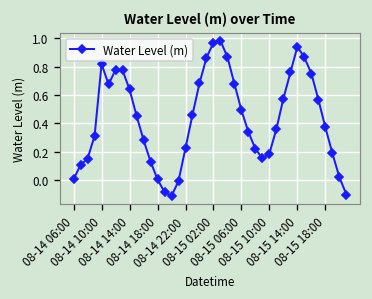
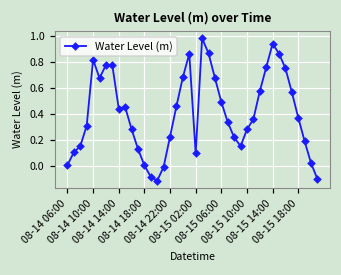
08-14 14:00: 0.64 -> 0.44
08-15 02:00: 0.97 -> 0.10
08-15 10:00: 0.19 -> 0.28
